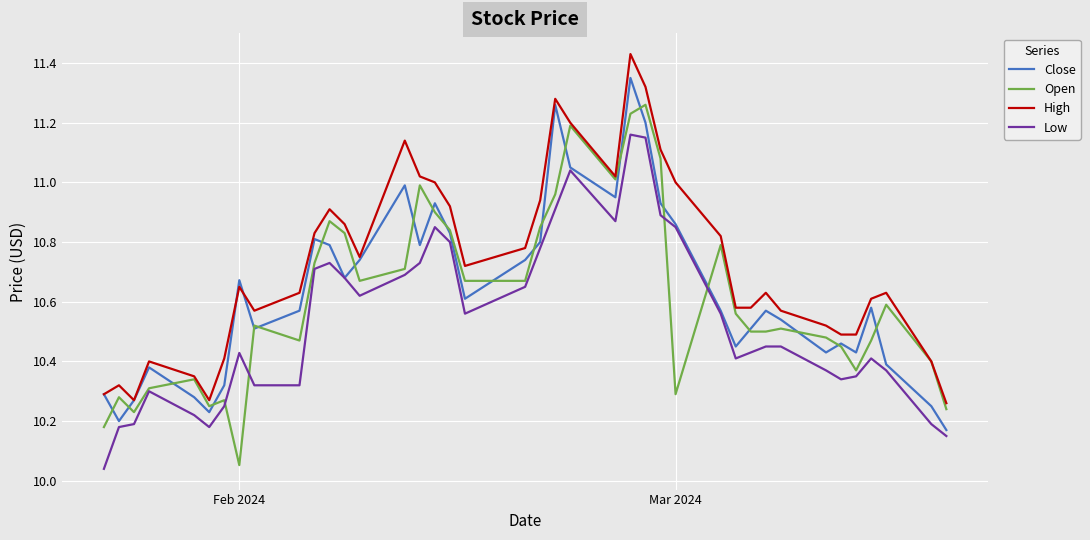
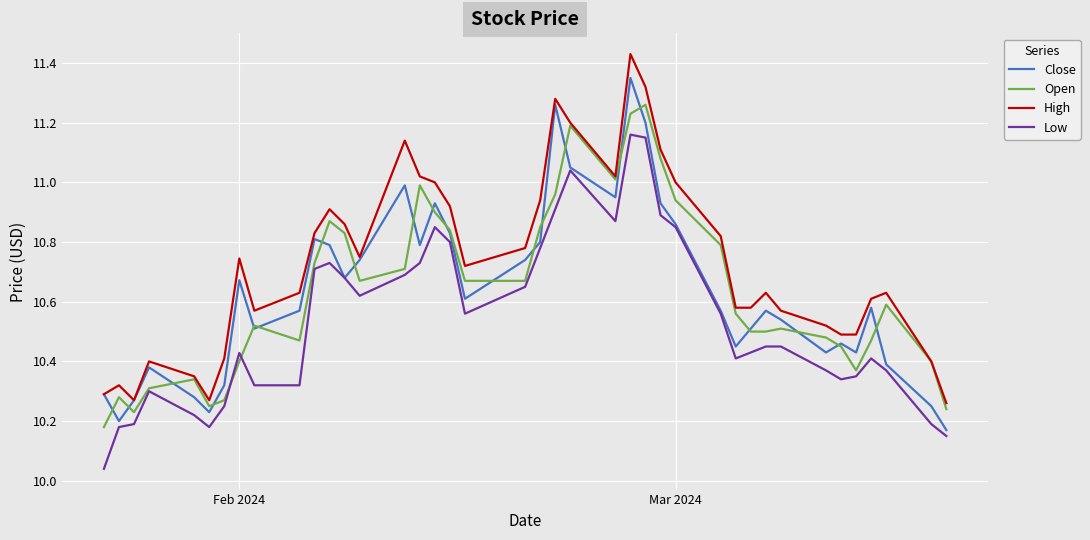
Open, Feb 2024: 10.05 -> 10.40
High, Feb 2024: 10.65 -> 10.75
Open, Mar 2024: 10.29 -> 10.94
